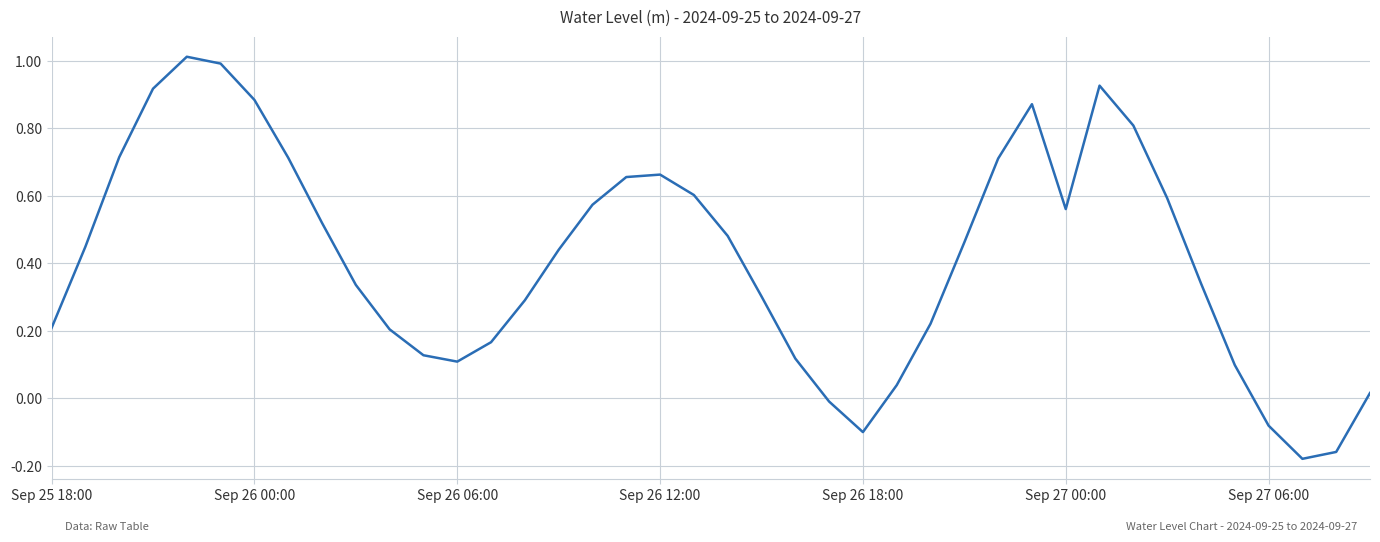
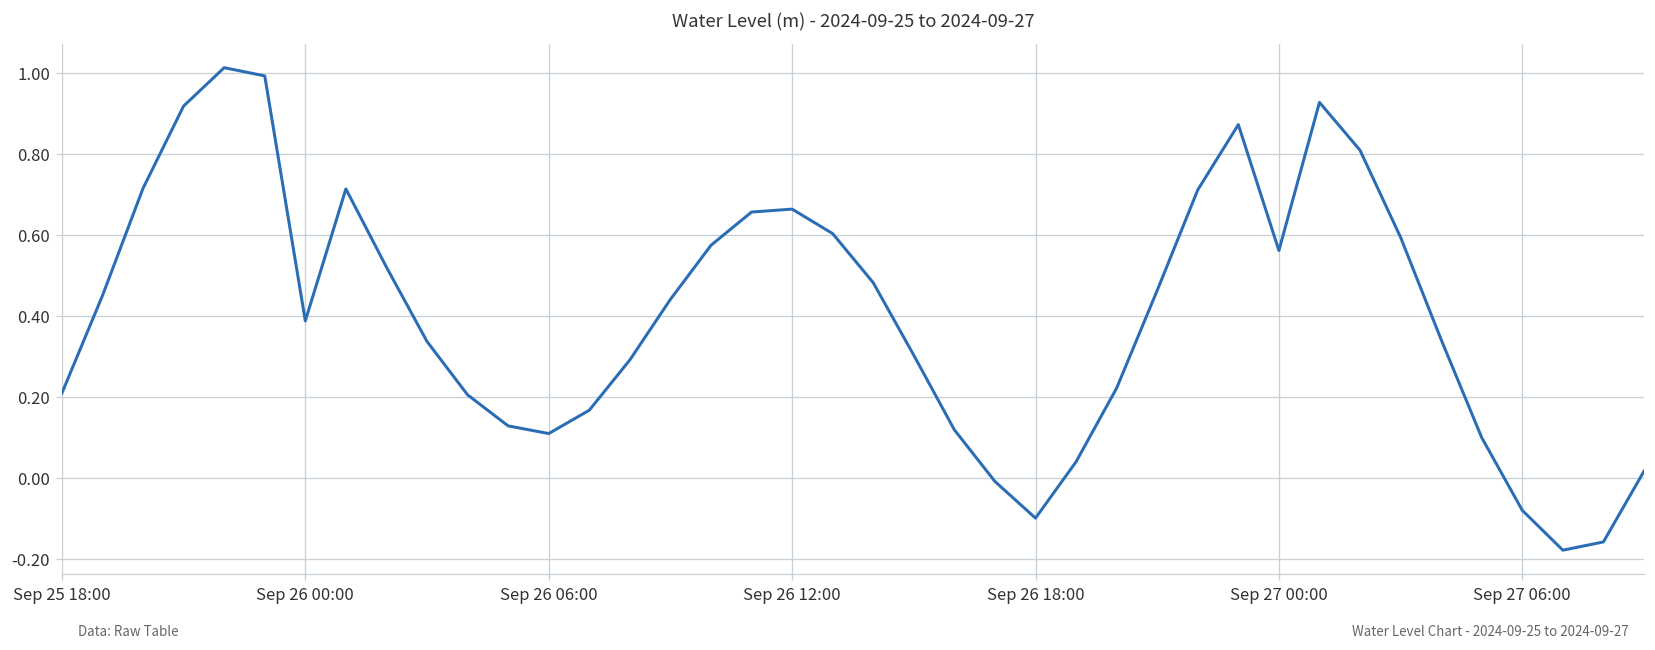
Sep 26 00:00: 0.88 -> 0.39
